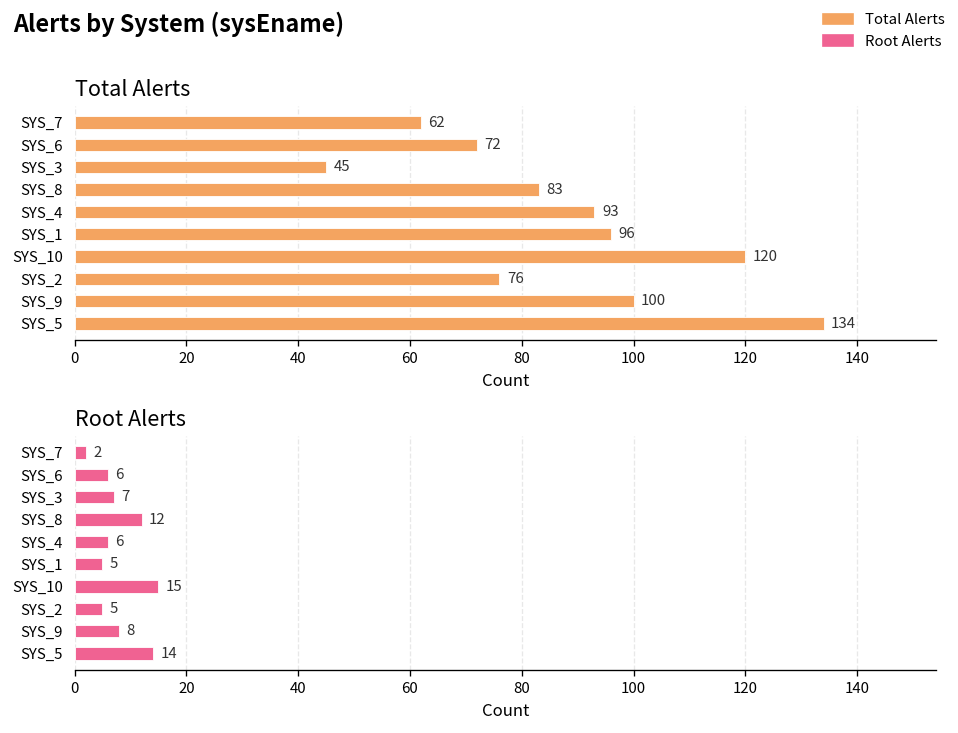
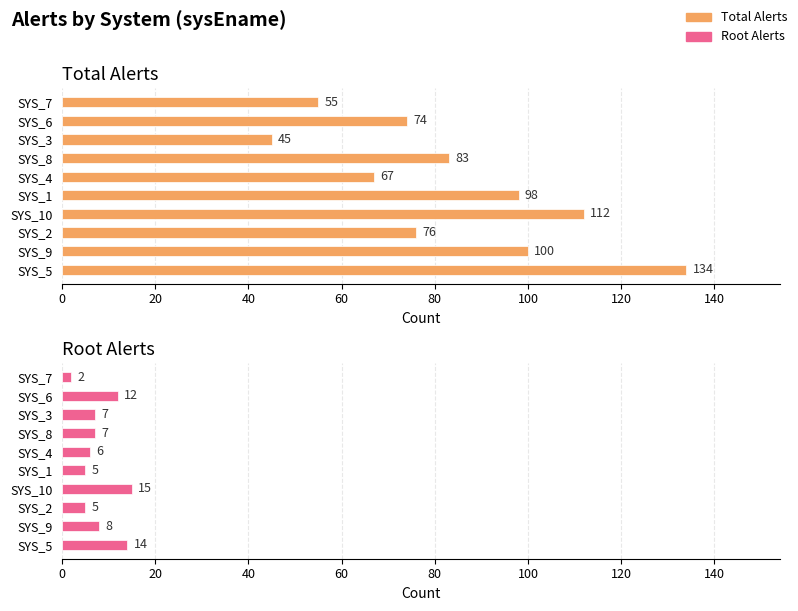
Total Alerts, SYS_7: 62 -> 55
Total Alerts, SYS_6: 72 -> 74
Total Alerts, SYS_4: 93 -> 67
Total Alerts, SYS_1: 96 -> 98
Total Alerts, SYS_10: 120 -> 112
Root Alerts, SYS_6: 6 -> 12
Root Alerts, SYS_8: 12 -> 7
